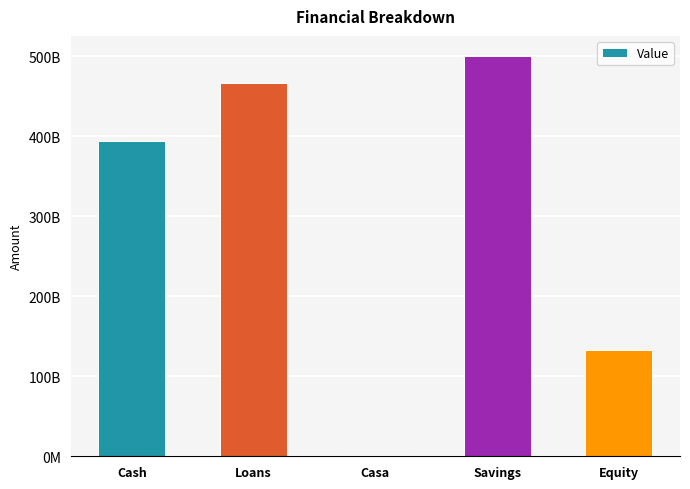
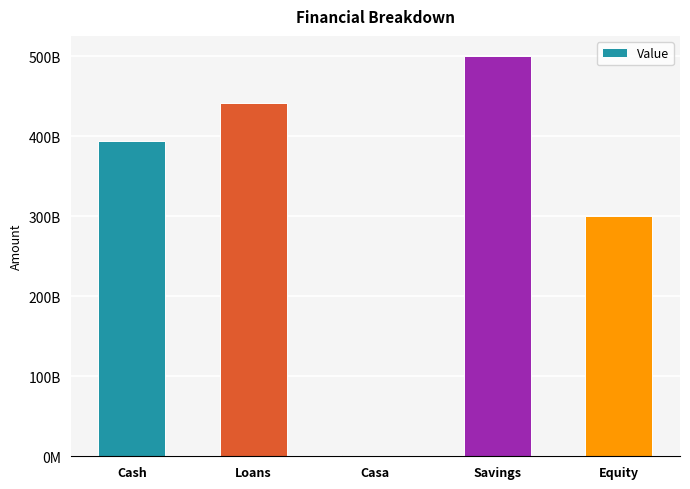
Loans: 470000000000 -> 440000000000
Equity: 130000000000 -> 300000000000
